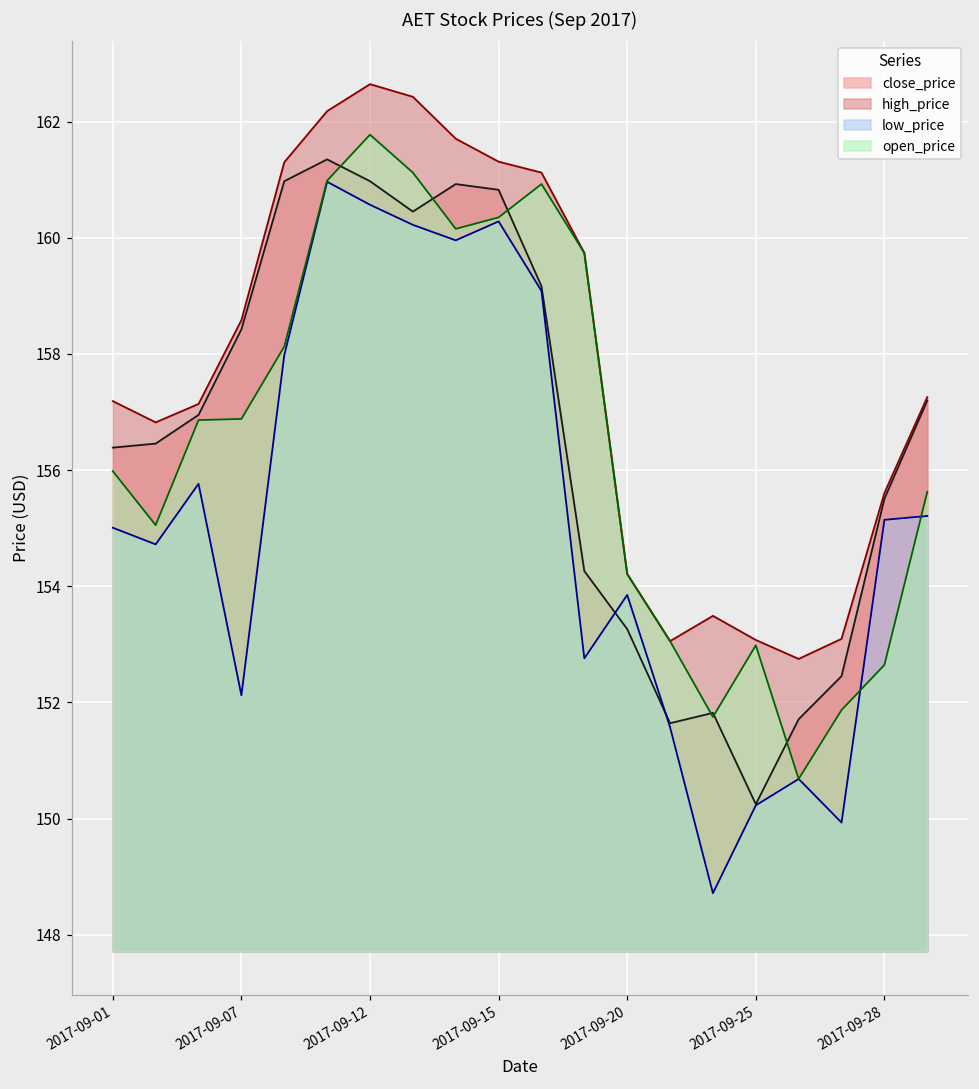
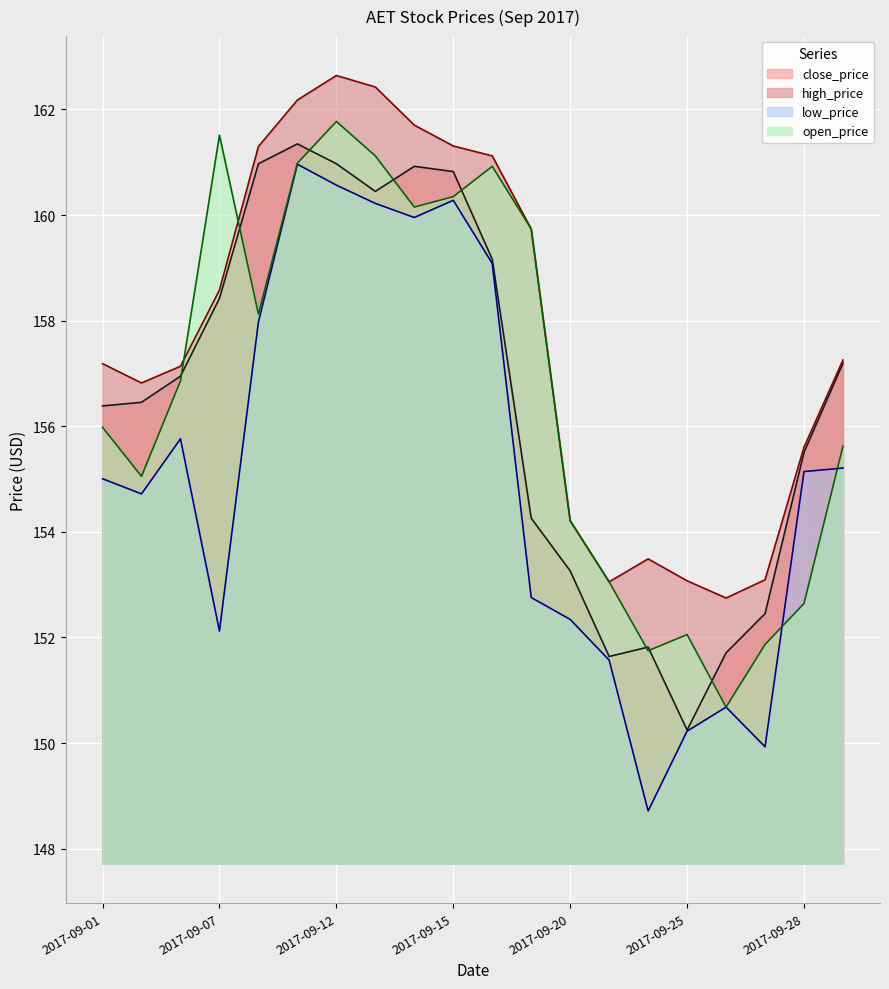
open_price, 2017-09-07: 156.9 -> 161.5
low_price, 2017-09-20: 153.8 -> 152.3
open_price, 2017-09-25: 153.0 -> 152.1
